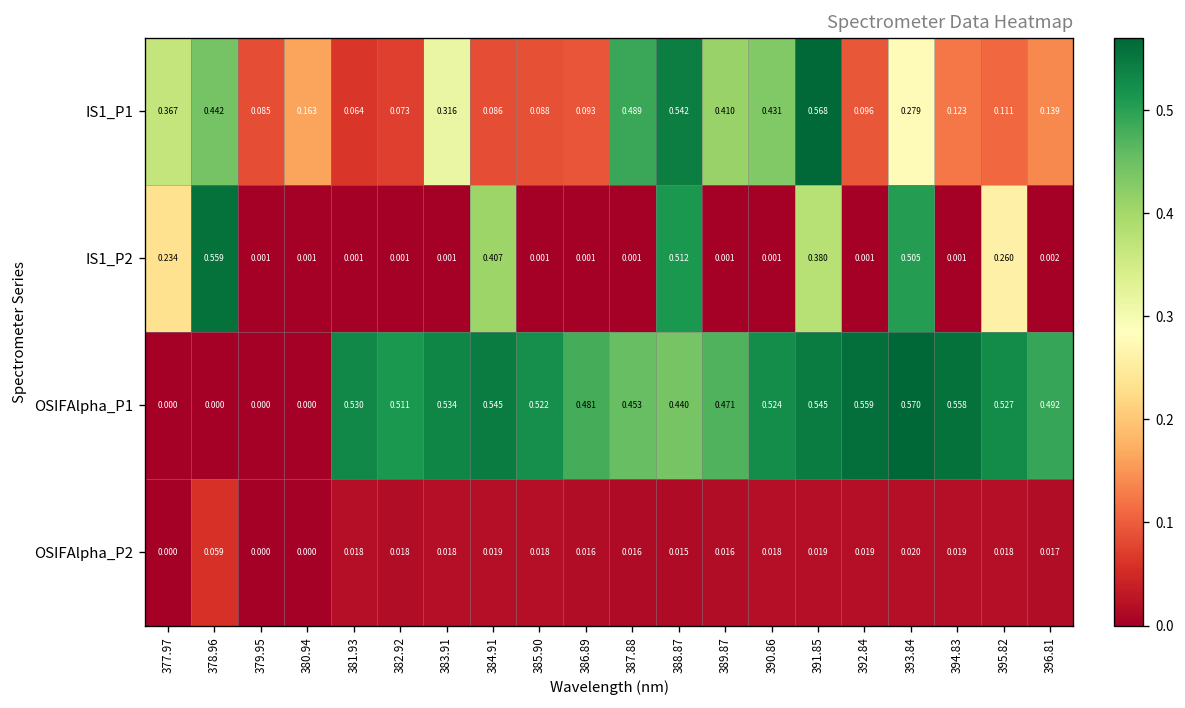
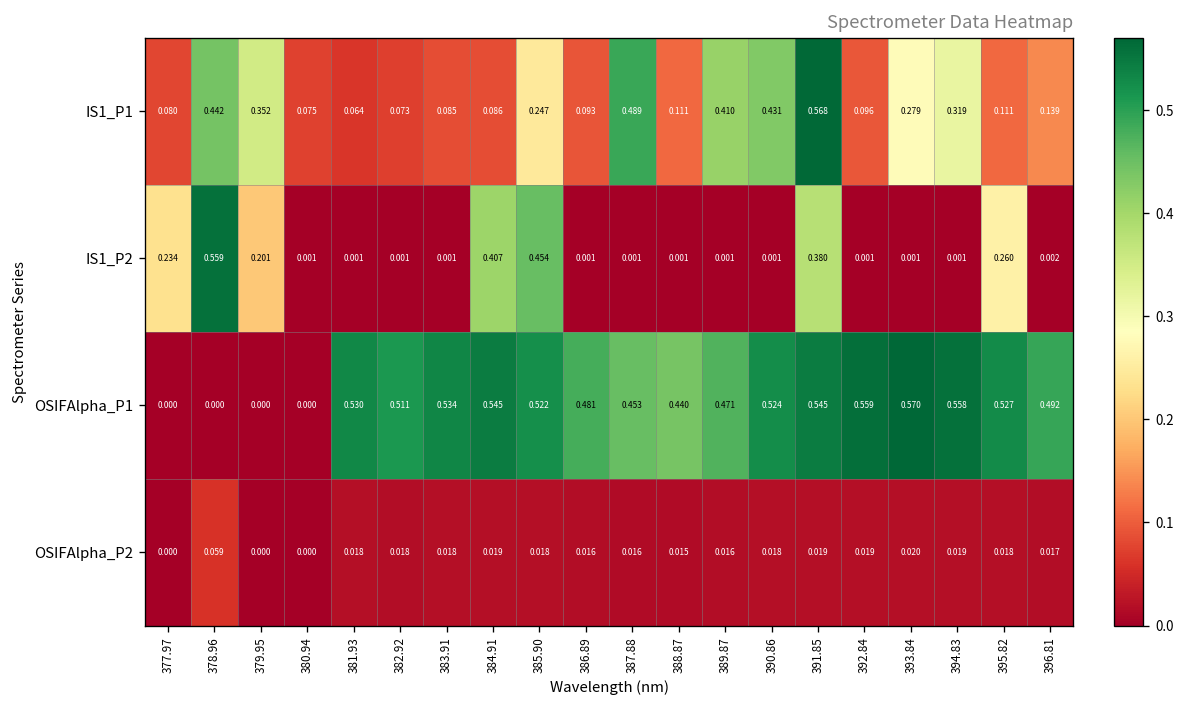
IS1_P1, 377.97: 0.367 -> 0.080
IS1_P1, 379.95: 0.085 -> 0.352
IS1_P1, 380.94: 0.163 -> 0.075
IS1_P1, 383.91: 0.316 -> 0.085
IS1_P1, 385.90: 0.088 -> 0.247
IS1_P1, 388.87: 0.542 -> 0.111
IS1_P1, 394.83: 0.123 -> 0.319
IS1_P2, 379.95: 0.001 -> 0.201
IS1_P2, 385.90: 0.001 -> 0.454
IS1_P2, 388.87: 0.512 -> 0.001
IS1_P2, 393.84: 0.505 -> 0.001
